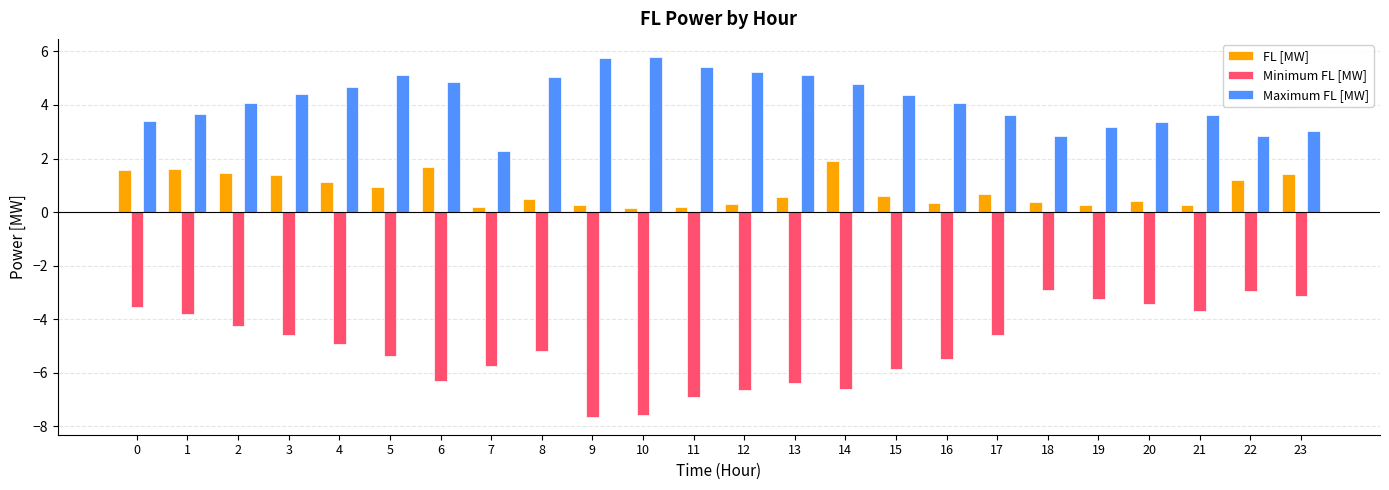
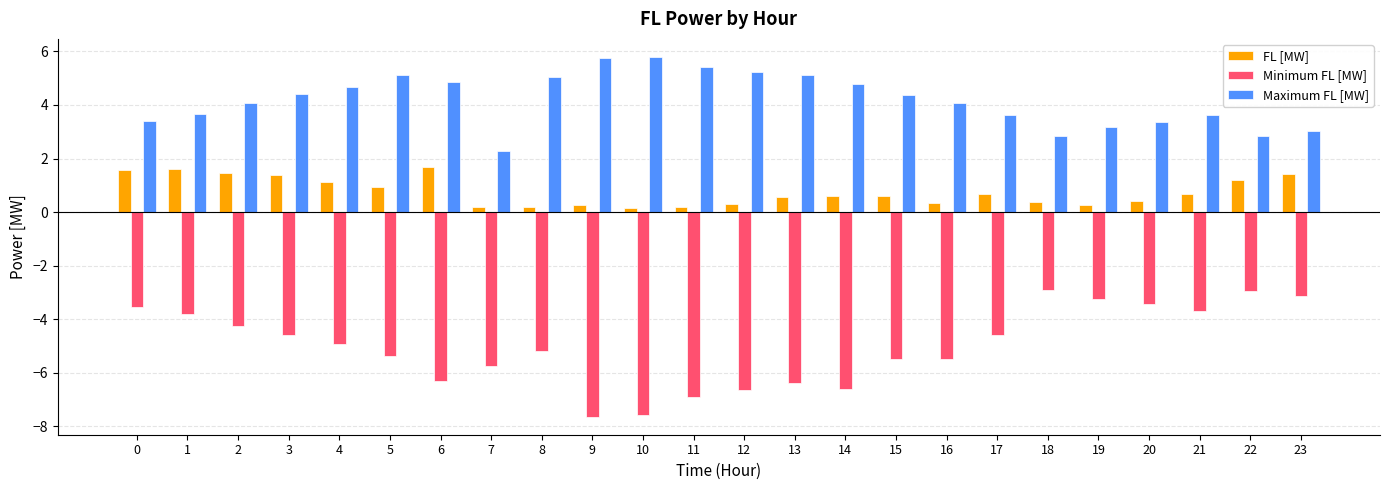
FL [MW], 8: 0.5 -> 0.2
FL [MW], 14: 1.9 -> 0.6
Minimum FL [MW], 15: -5.9 -> -5.5
FL [MW], 21: 0.3 -> 0.7
